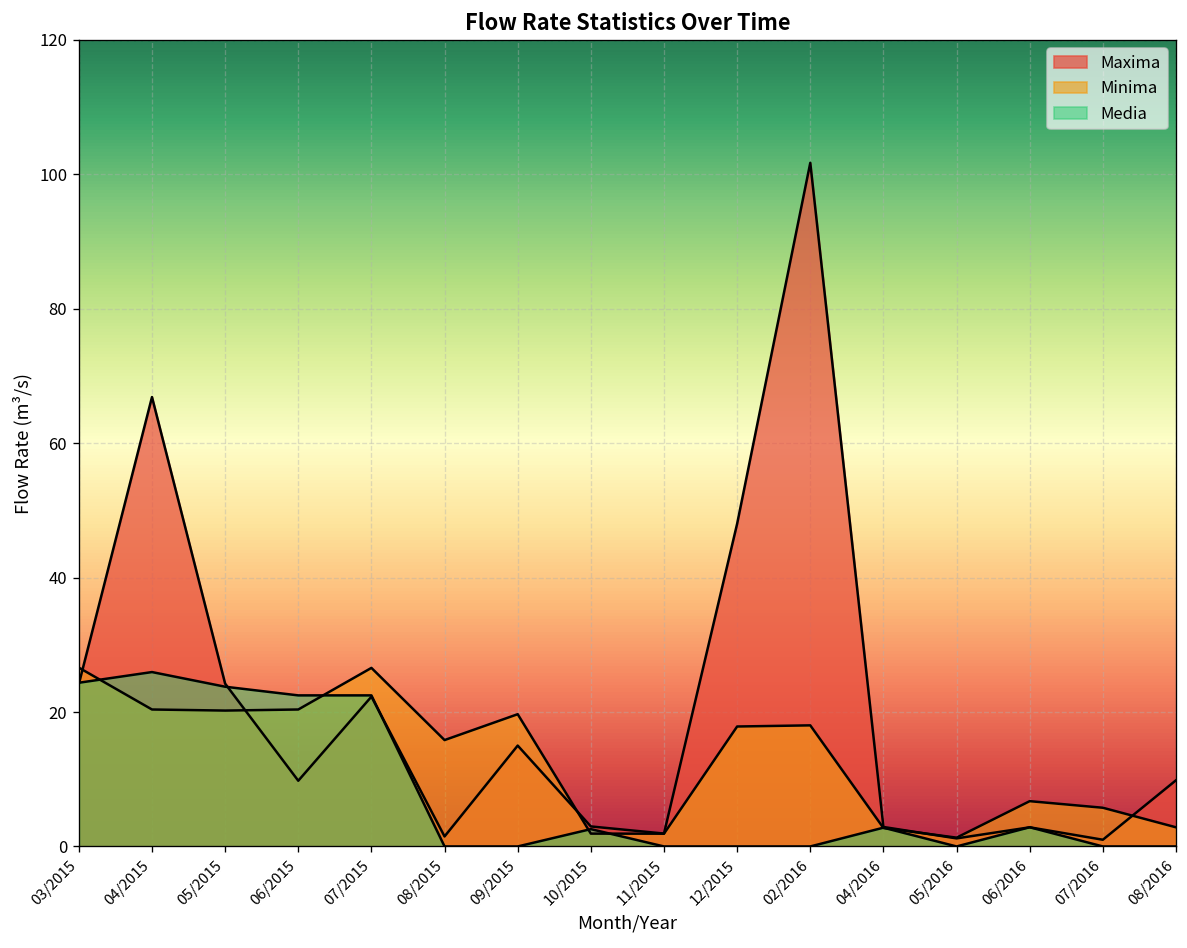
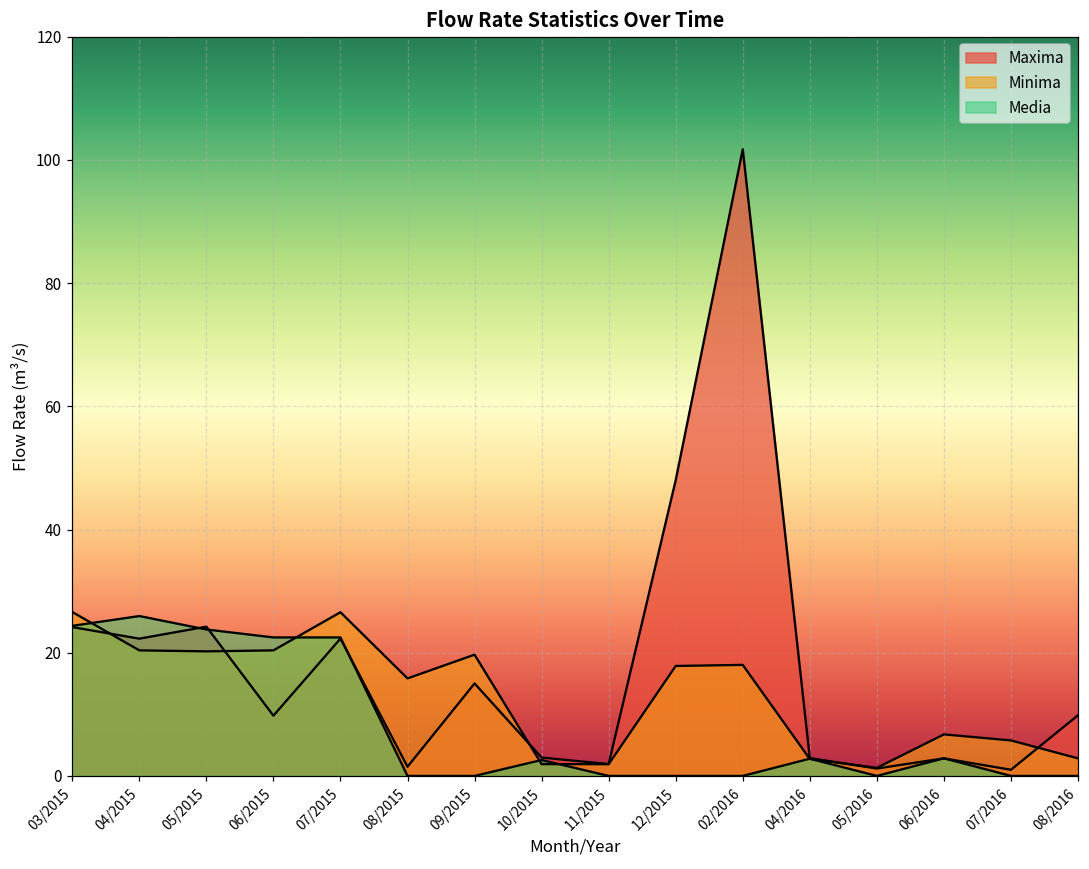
Maxima, 04/2015: 67 -> 22
